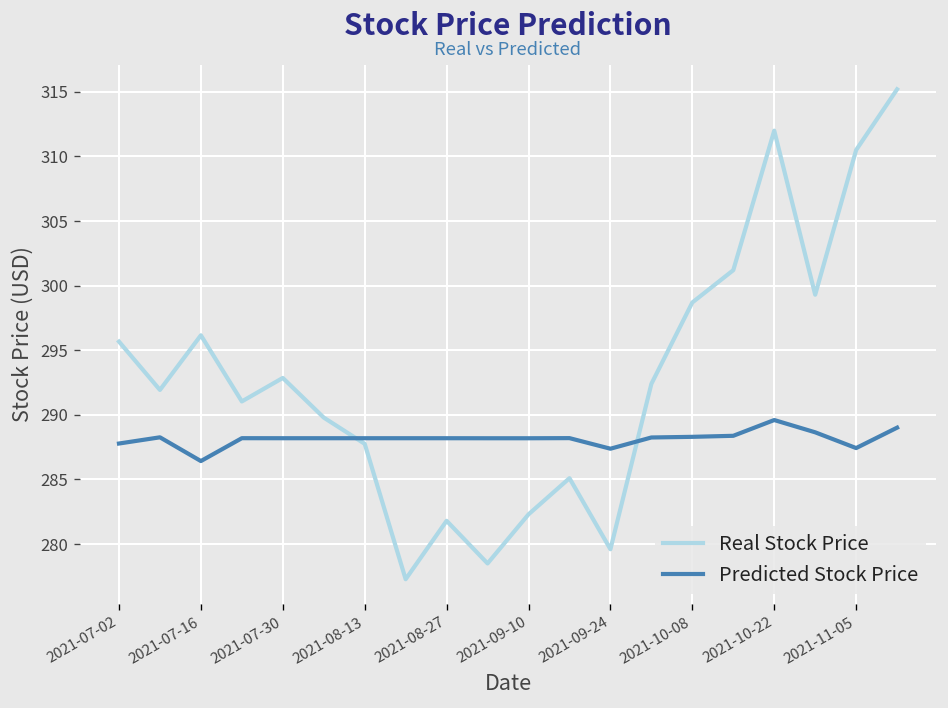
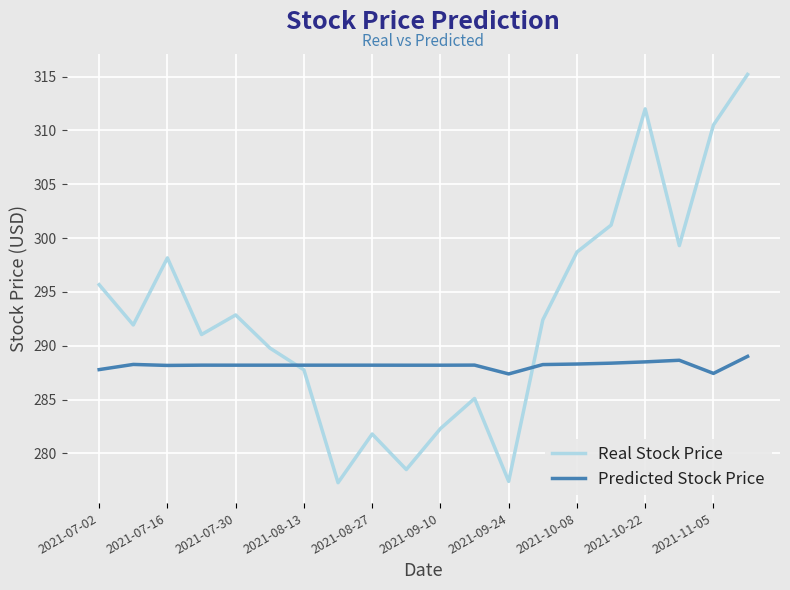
Real Stock Price, 2021-07-16: 296.2 -> 298.2
Predicted Stock Price, 2021-07-16: 286.4 -> 288.2
Real Stock Price, 2021-09-24: 279.6 -> 277.4
Predicted Stock Price, 2021-10-22: 289.6 -> 288.5
